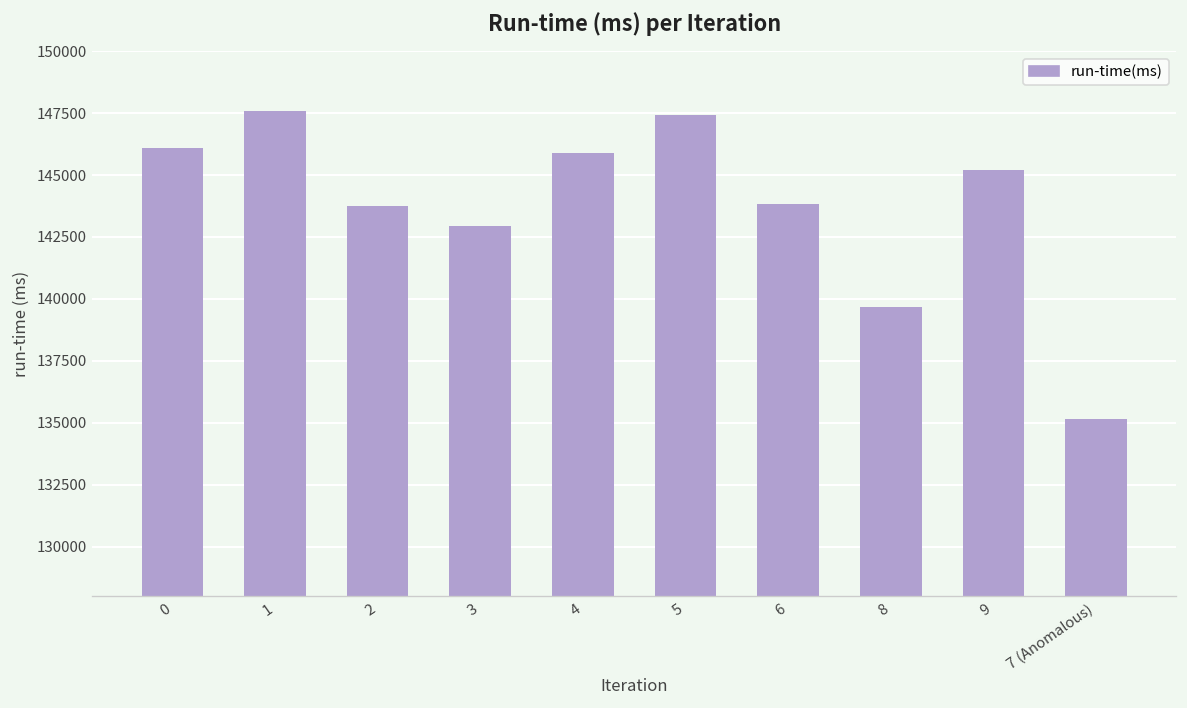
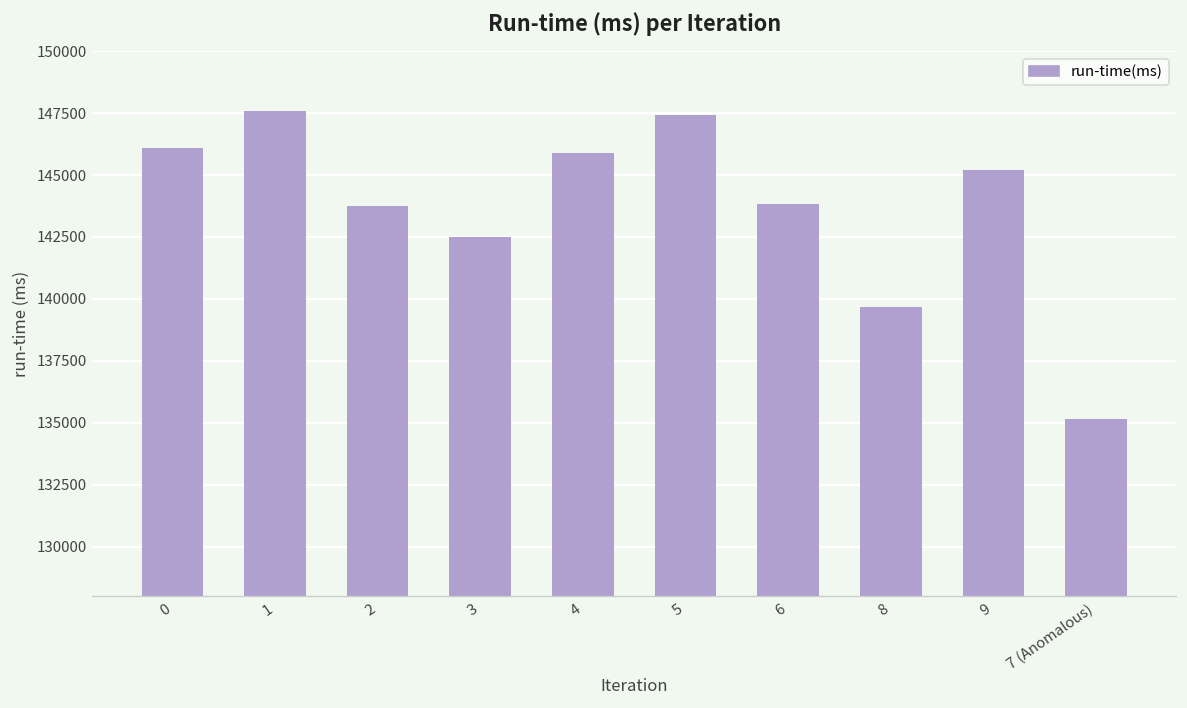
3: 142900 -> 142500
